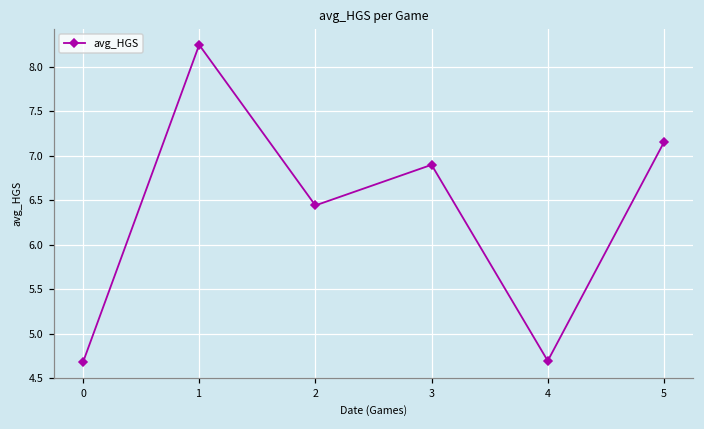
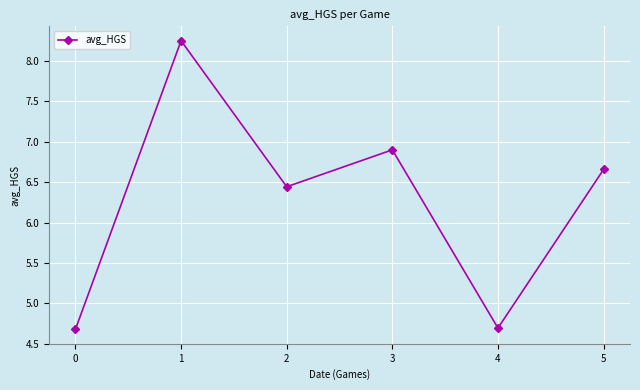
5: 7.2 -> 6.7
